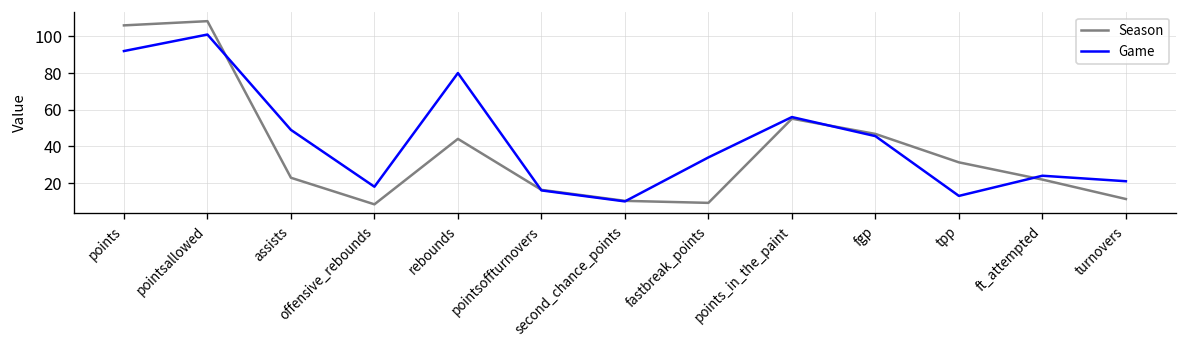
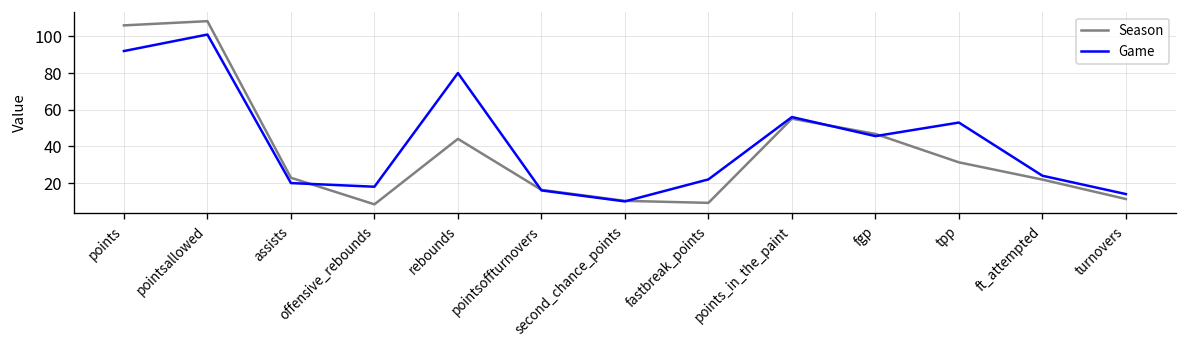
Game, assists: 49 -> 20
Game, fastbreak_points: 34 -> 22
Game, tpp: 13 -> 53
Game, turnovers: 21 -> 14
